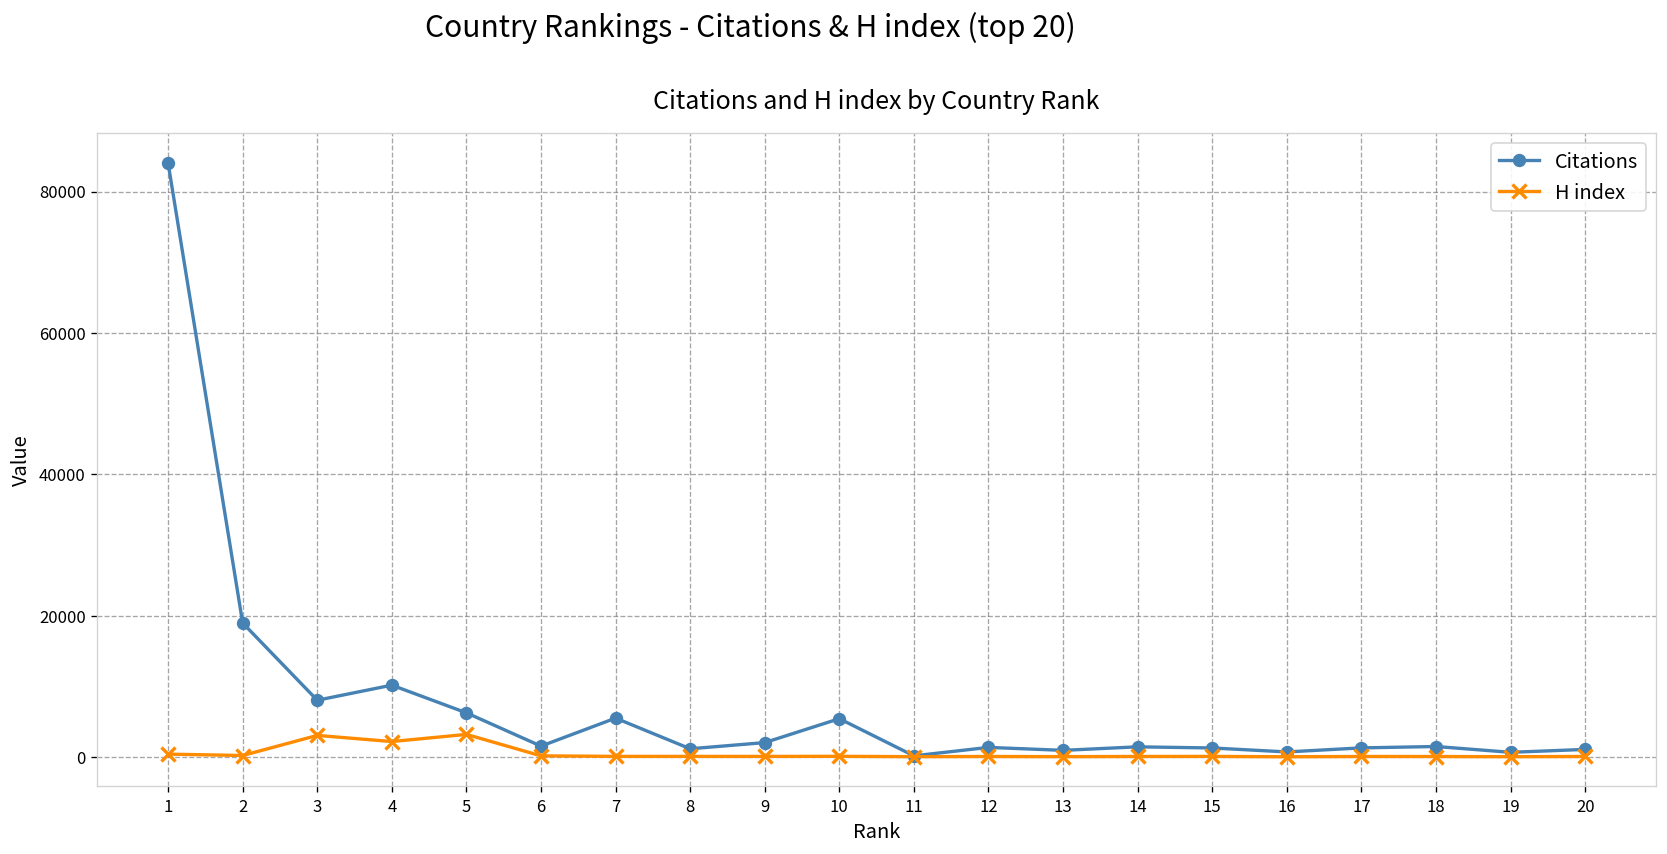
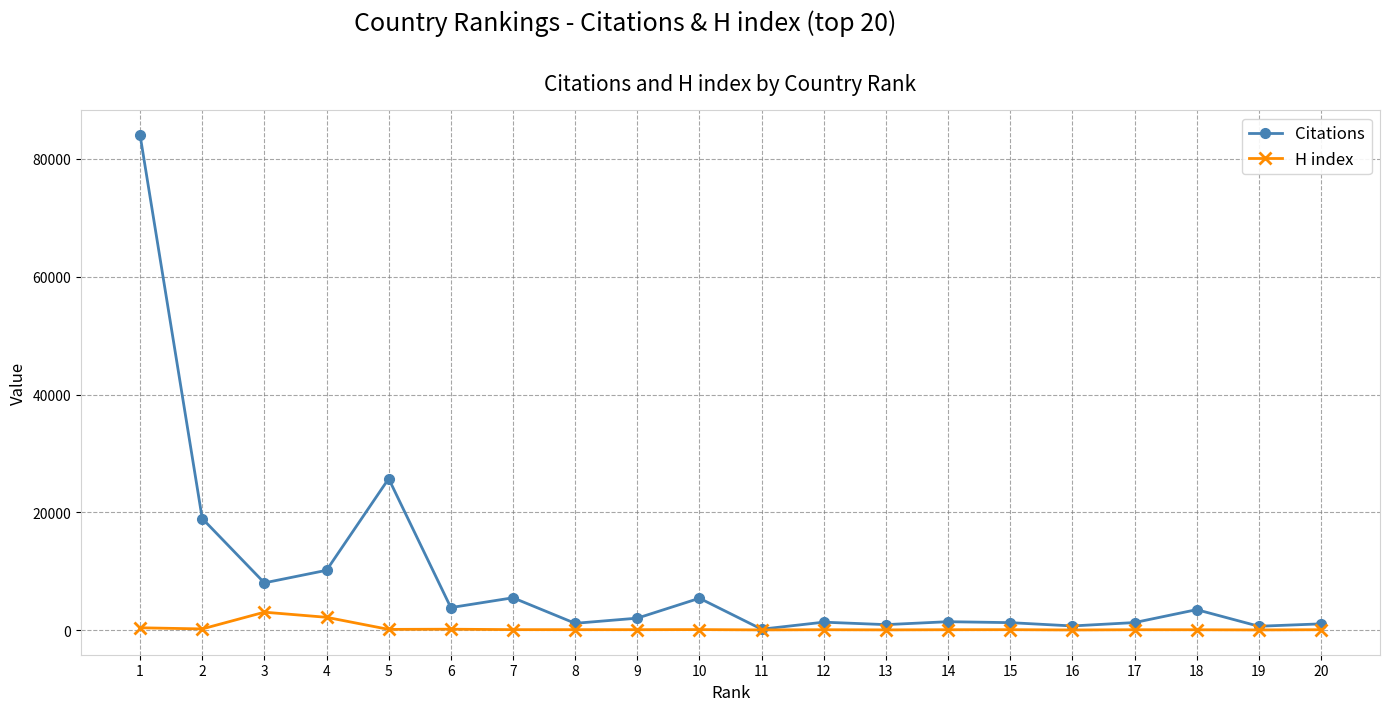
Citations, 5: 6000 -> 26000
H index, 5: 3000 -> 0
Citations, 6: 2000 -> 4000
Citations, 18: 2000 -> 4000
